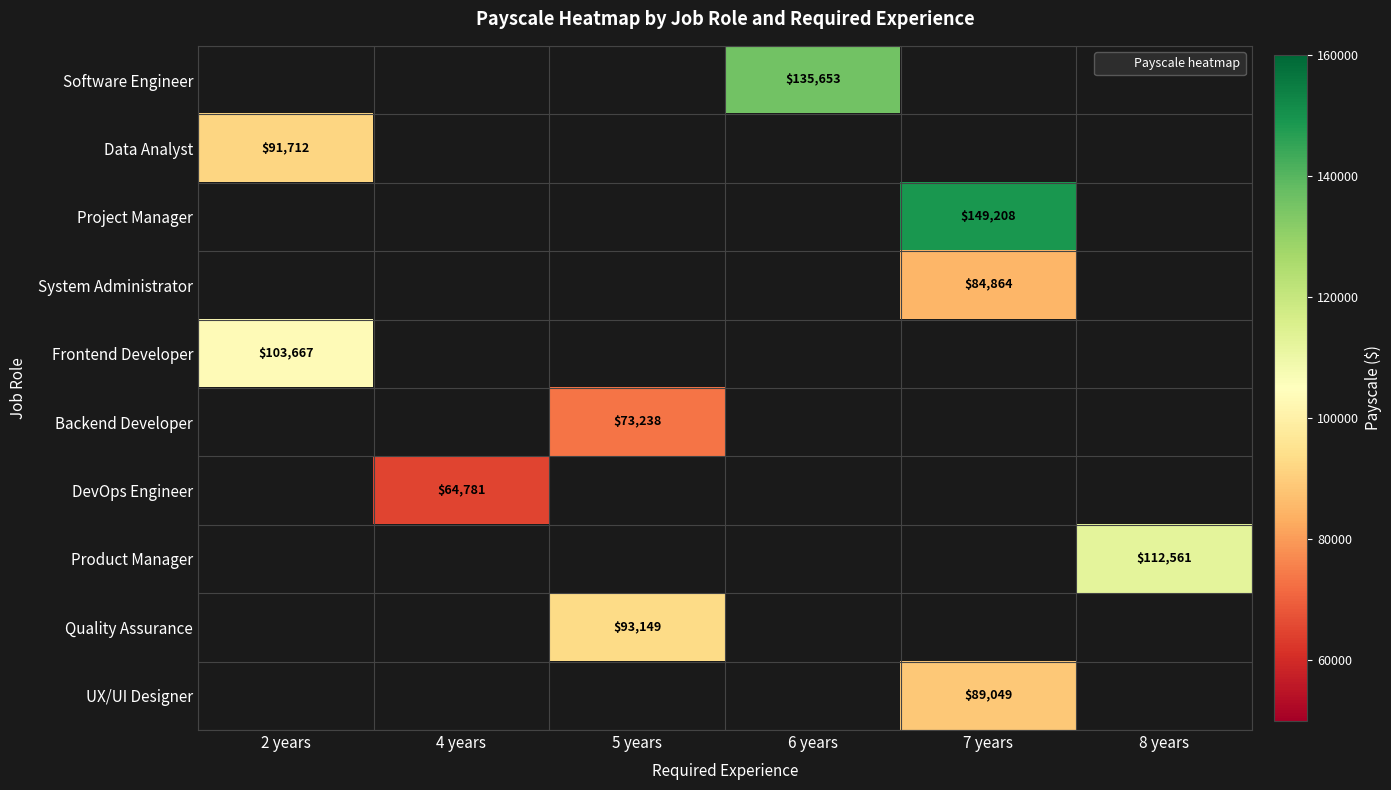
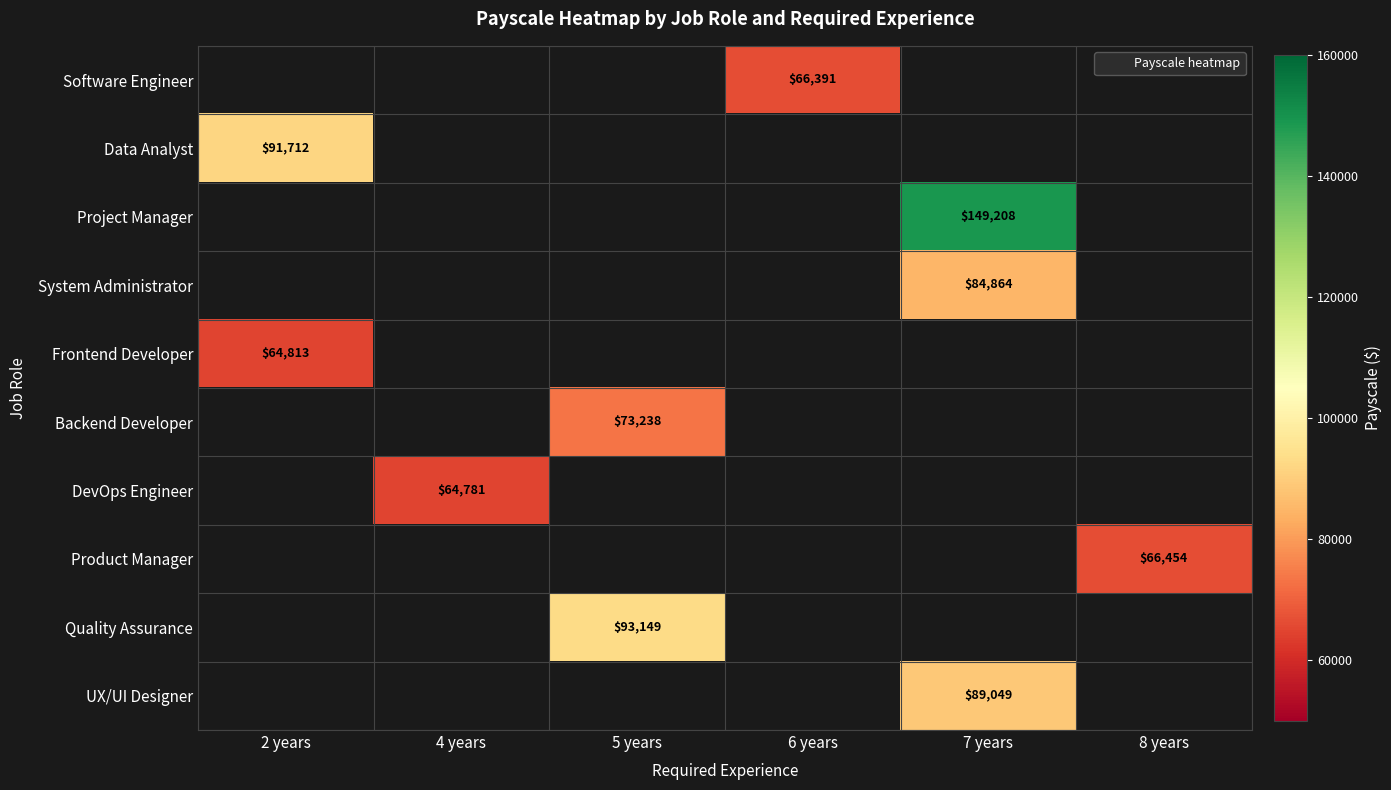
Software Engineer, 6 years: $135,653 -> $66,391
Frontend Developer, 2 years: $103,667 -> $64,813
Product Manager, 8 years: $112,561 -> $66,454
